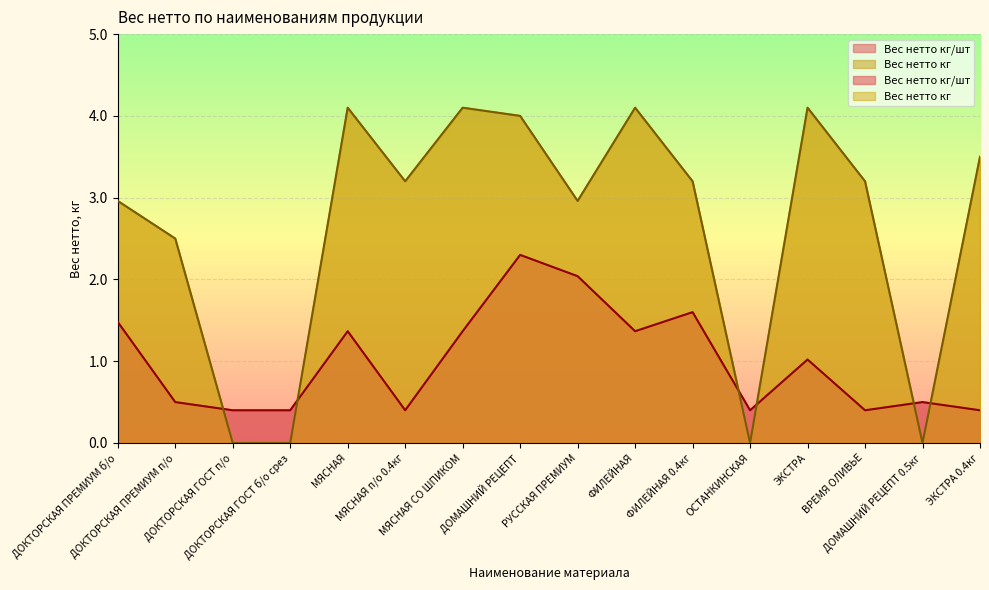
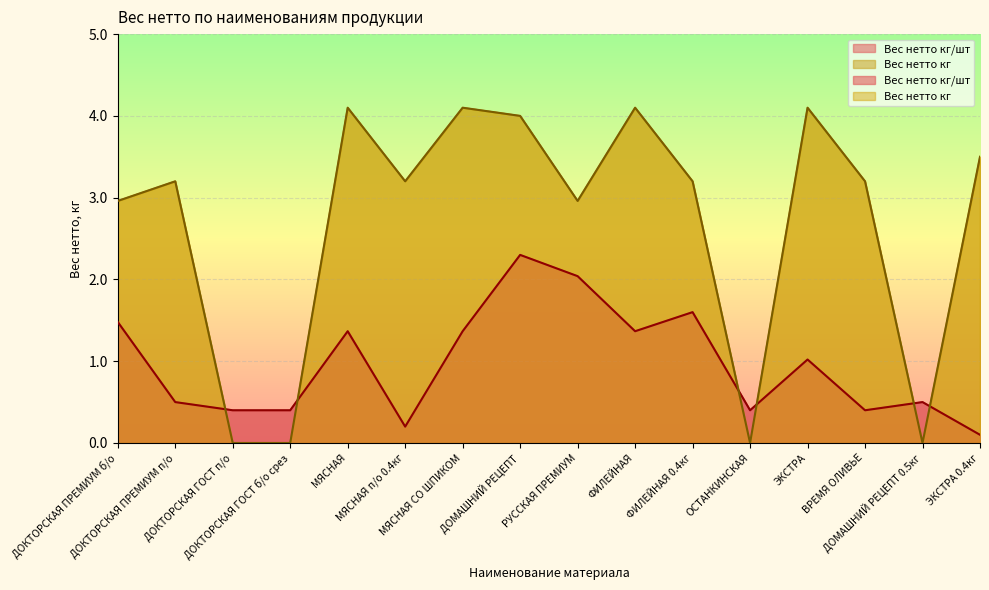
Вес нетто кг, ДОКТОРСКАЯ ПРЕМИУМ п/о: 2.5 -> 3.2
Вес нетто кг/шт, МЯСНАЯ п/о 0.4кг: 0.4 -> 0.2
Вес нетто кг/шт, ЭКСТРА 0.4кг: 0.4 -> 0.1
